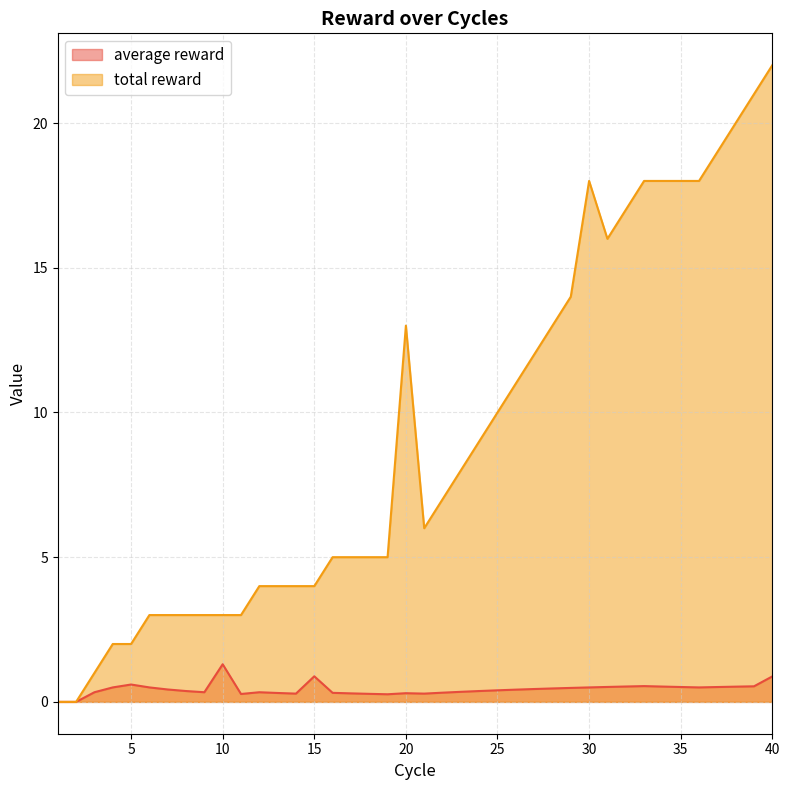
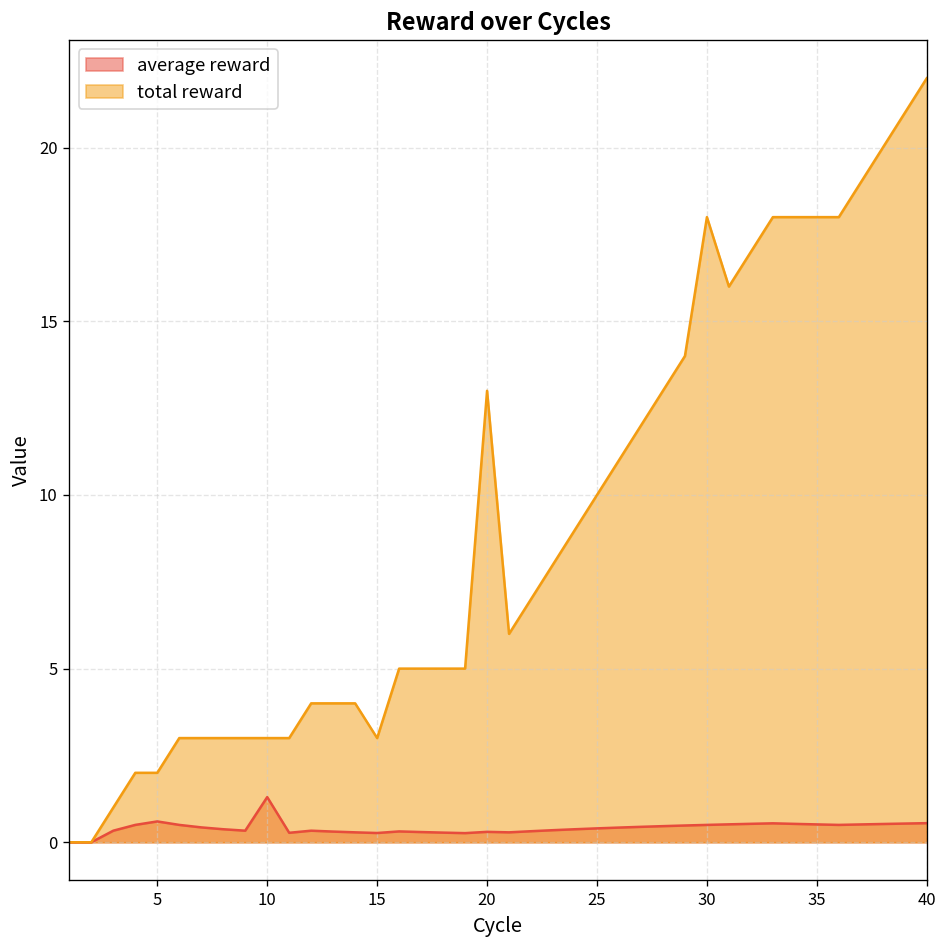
average reward, 15: 0.9 -> 0.3
total reward, 15: 4 -> 3
average reward, 40: 0.9 -> 0.6
